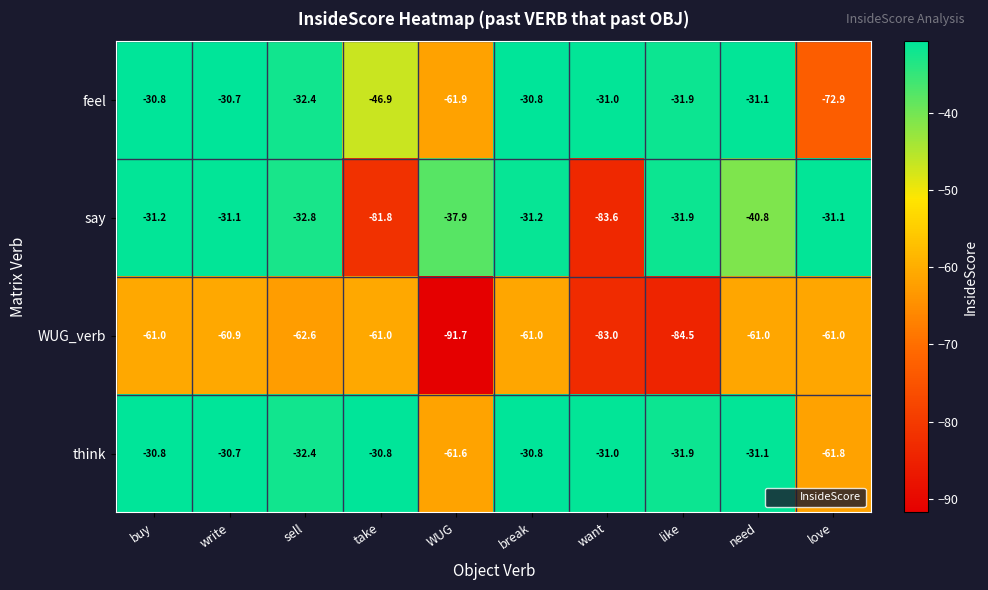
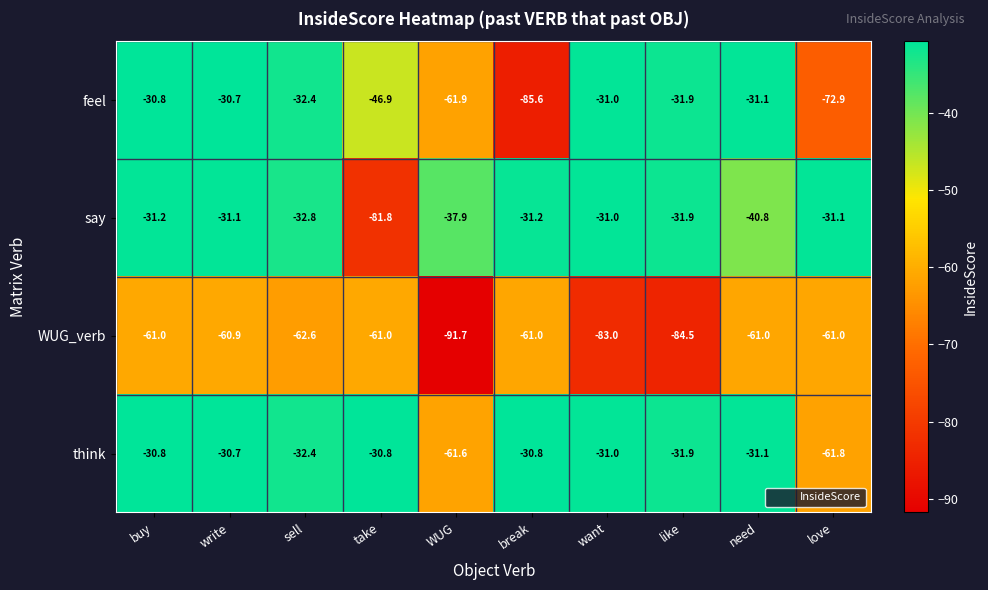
feel, break: -30.8 -> -85.6
say, want: -83.6 -> -31.0
